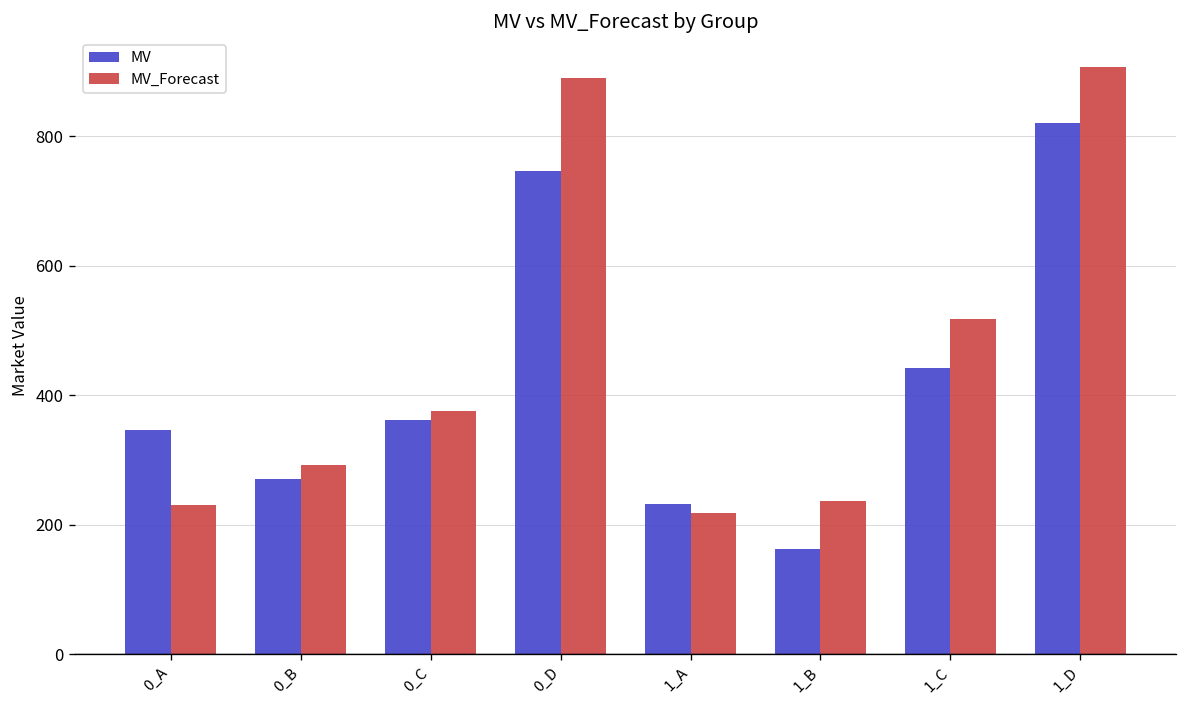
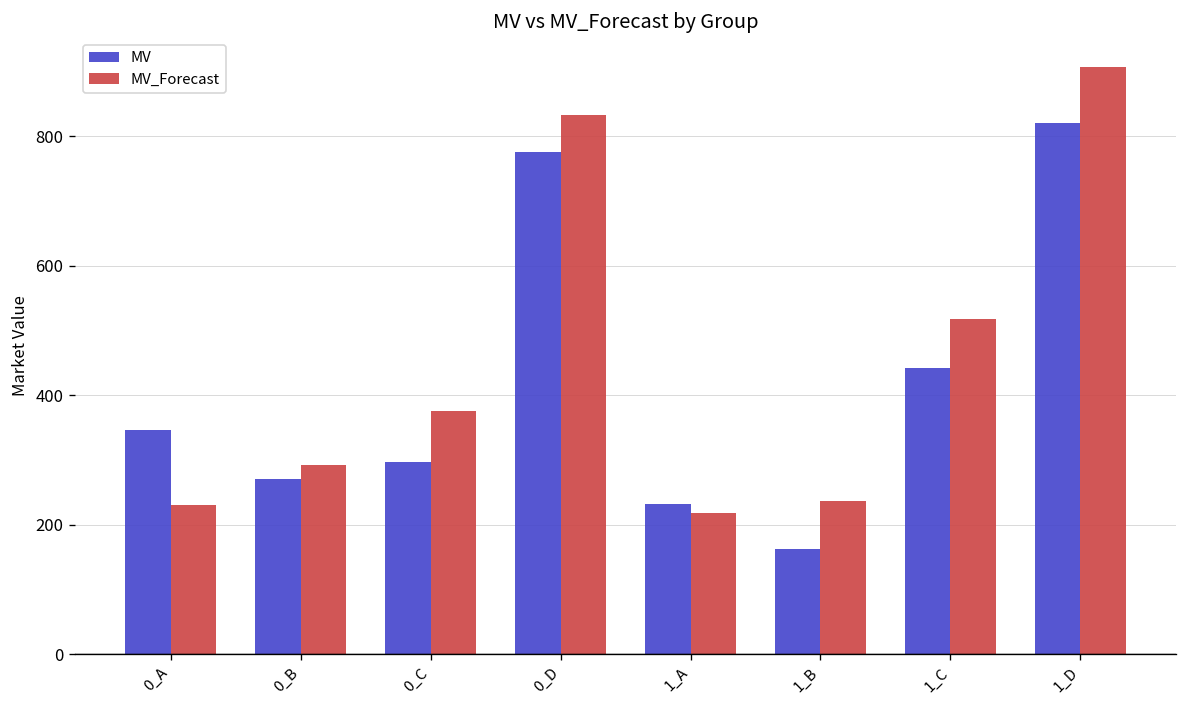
MV, 0_C: 360 -> 300
MV, 0_D: 750 -> 780
MV_Forecast, 0_D: 890 -> 830
